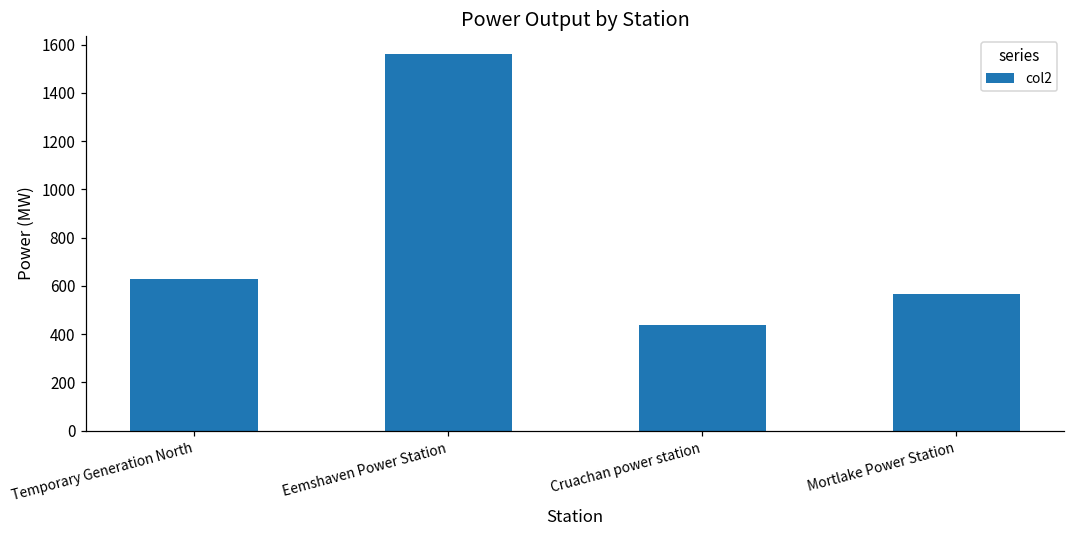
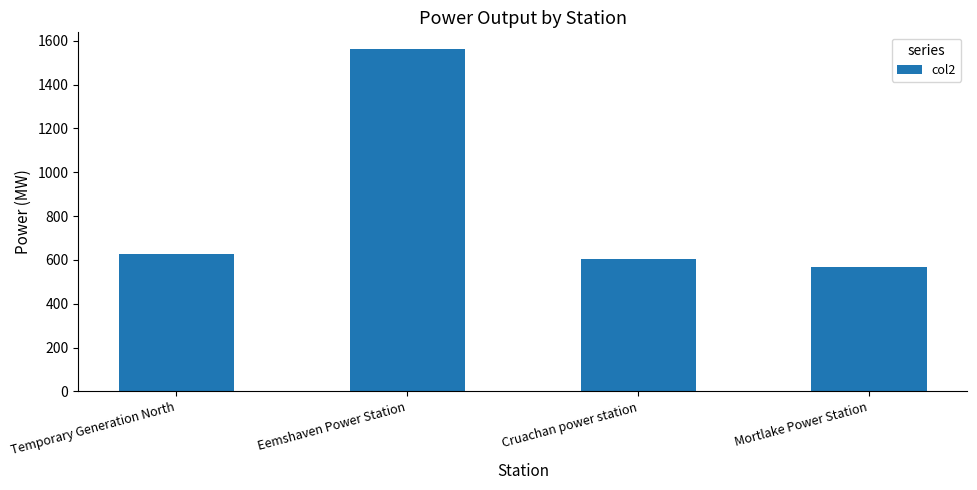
Cruachan power station: 440 -> 600
